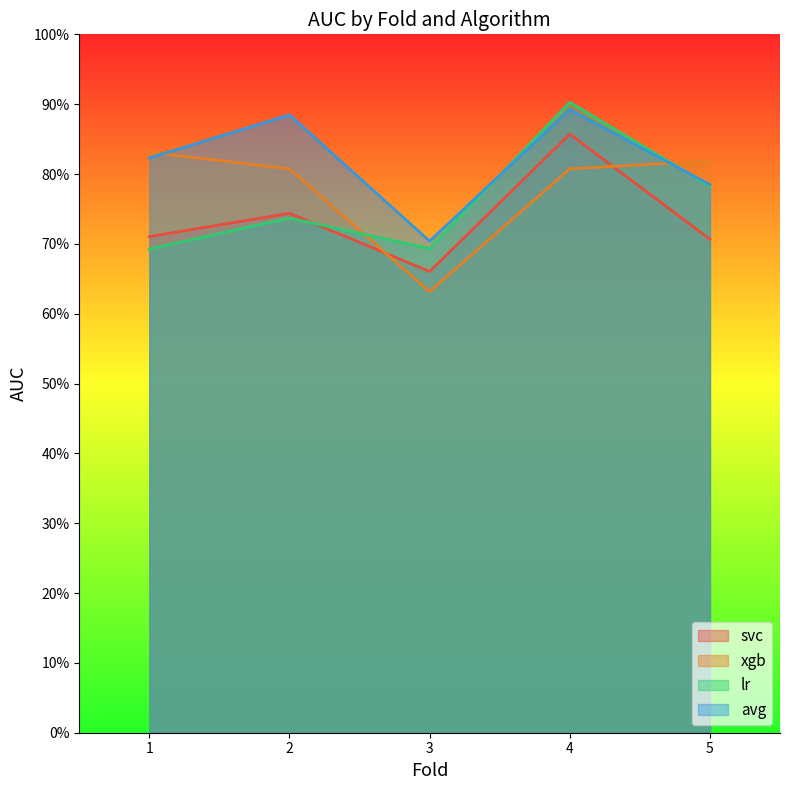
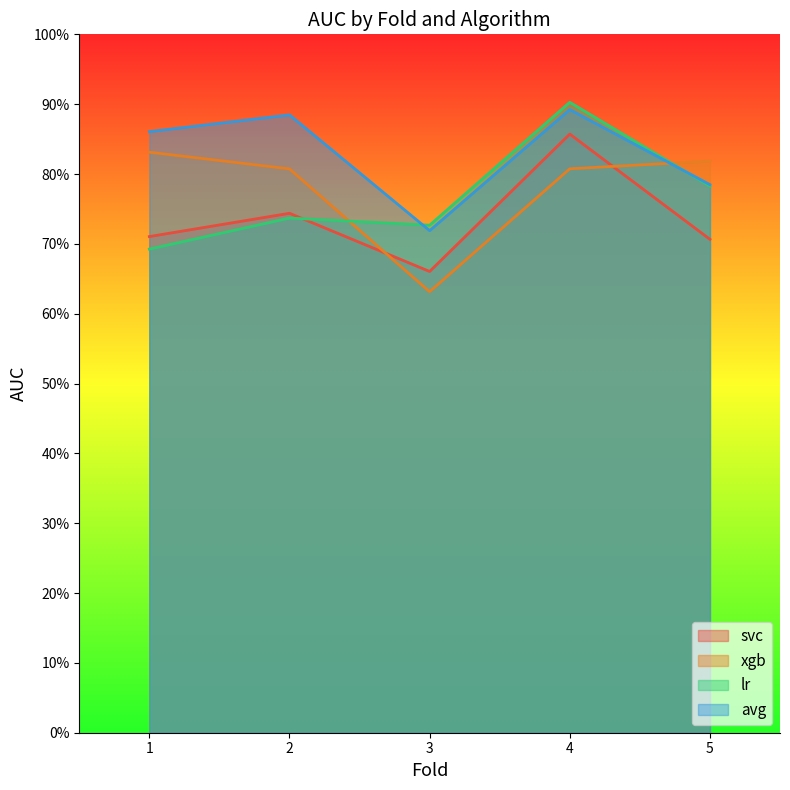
avg, 1: 82% -> 86%
lr, 3: 69% -> 73%
avg, 3: 70% -> 72%
